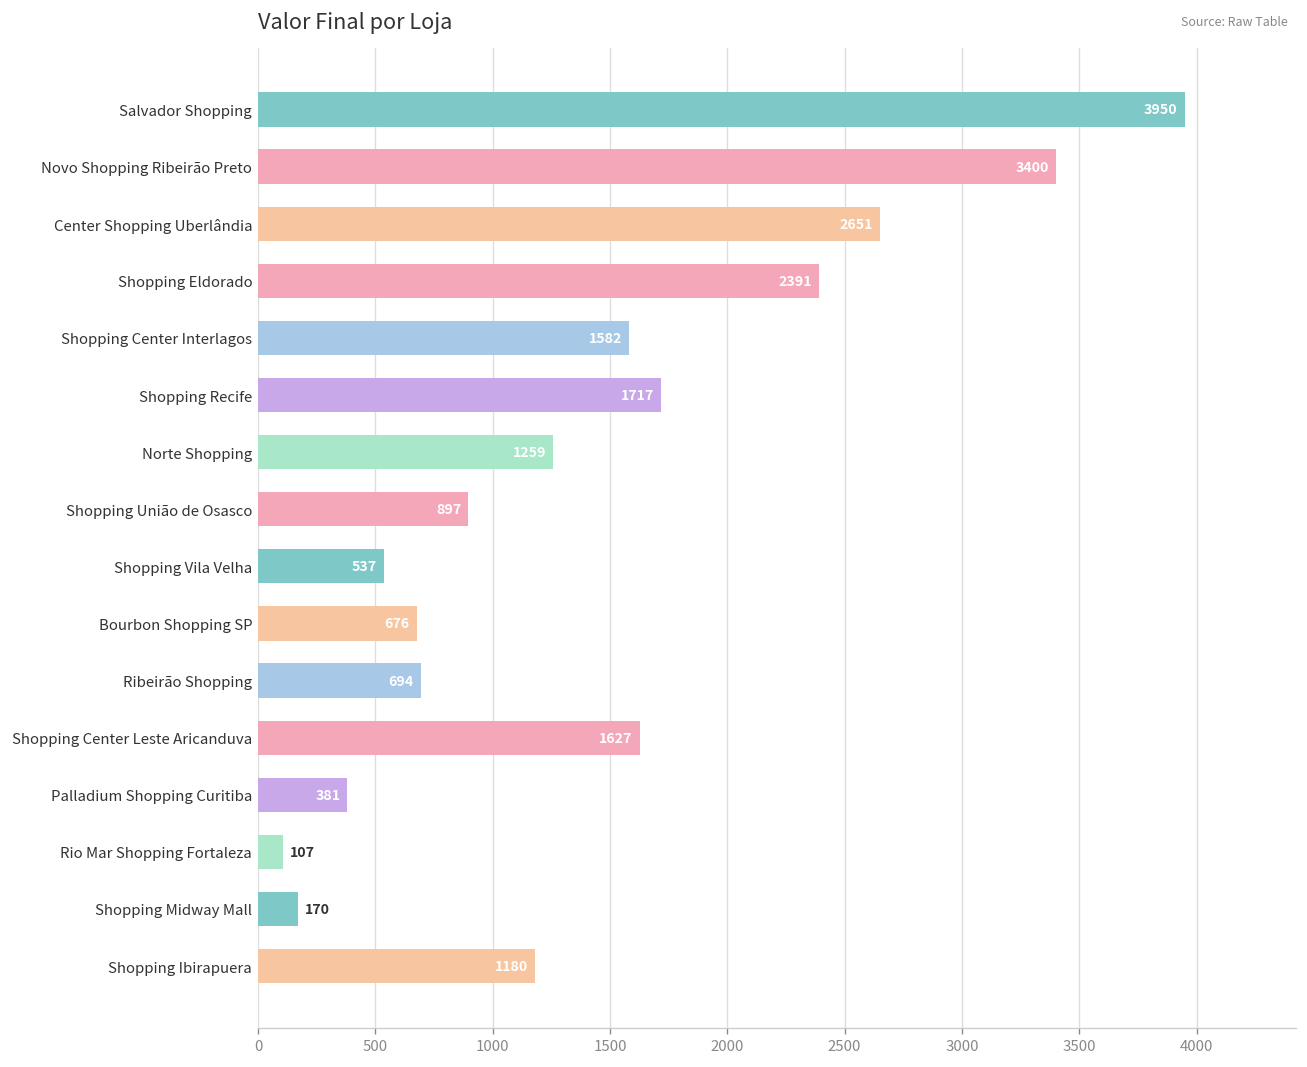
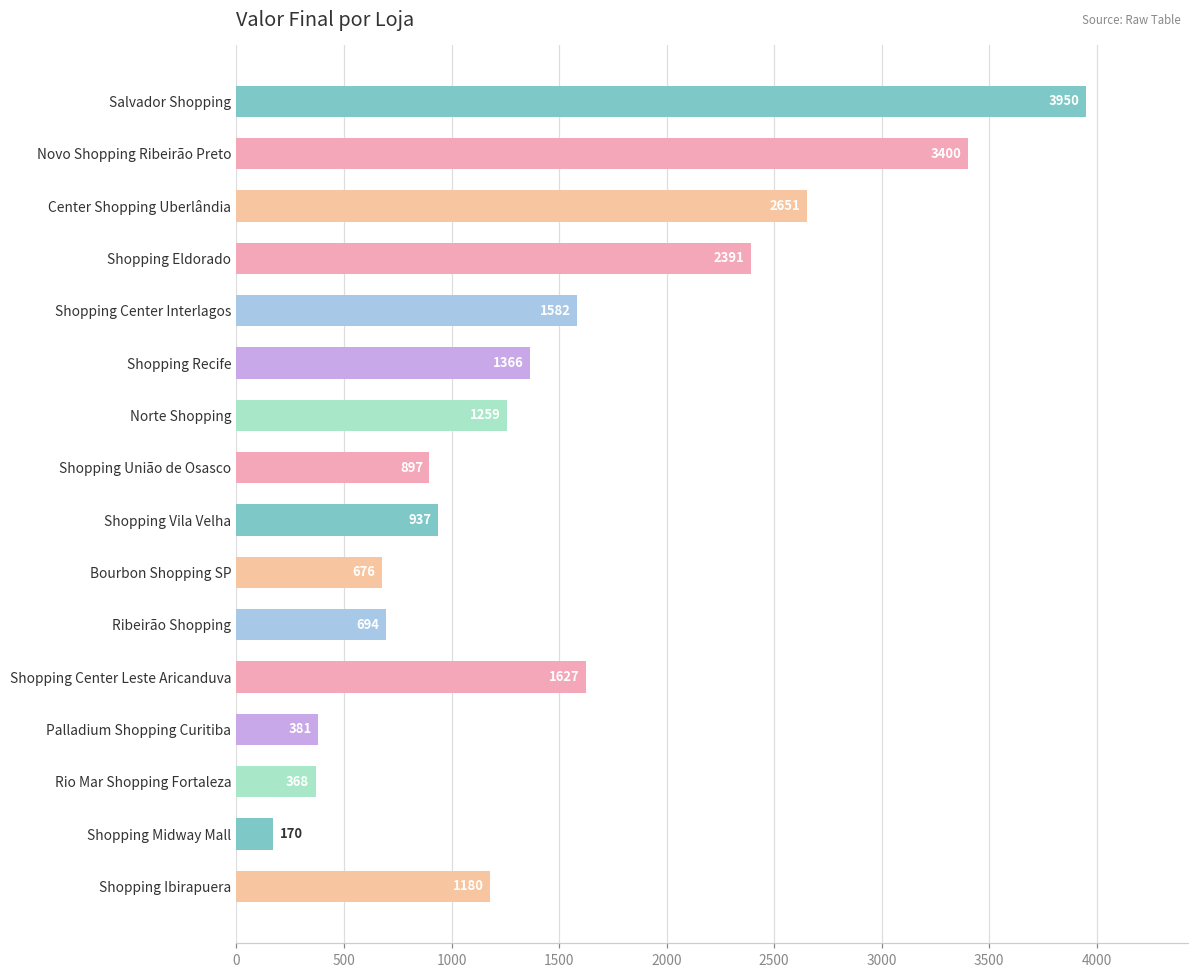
Shopping Recife: 1717 -> 1366
Shopping Vila Velha: 537 -> 937
Rio Mar Shopping Fortaleza: 107 -> 368
